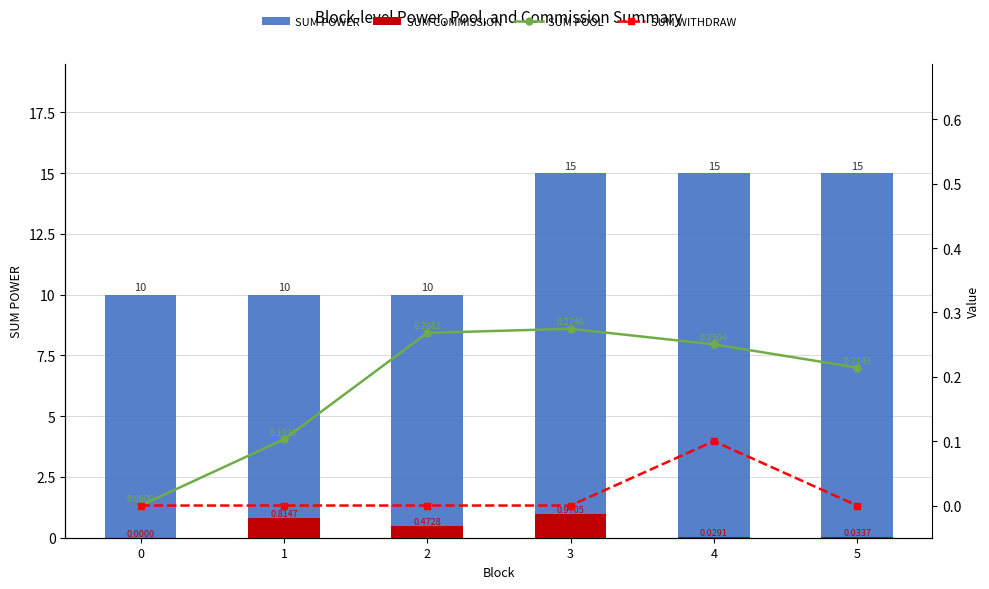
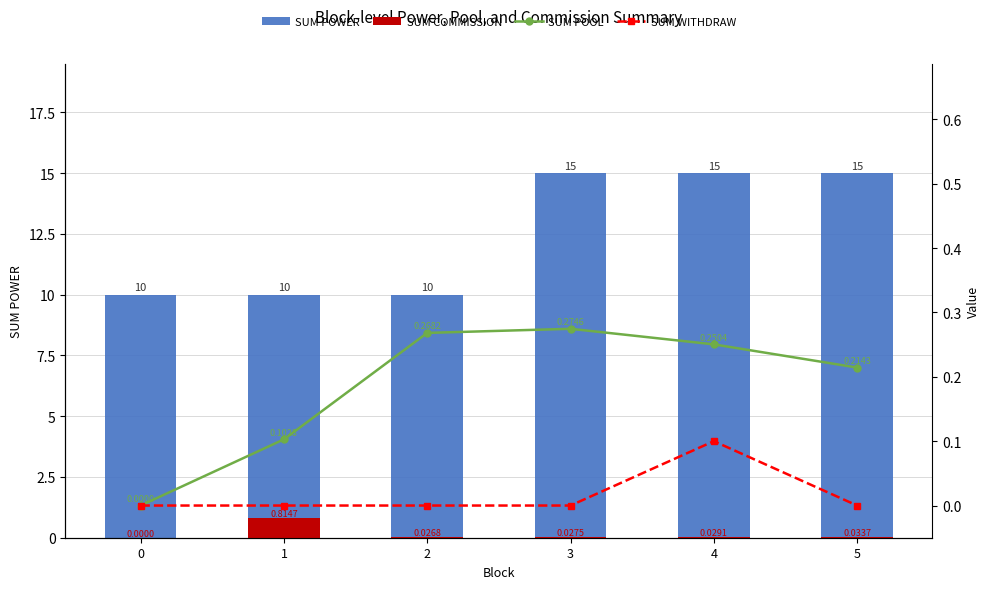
SUM COMMISSION, 2: 0.4728 -> 0.0268
SUM COMMISSION, 3: 0.9705 -> 0.0275
